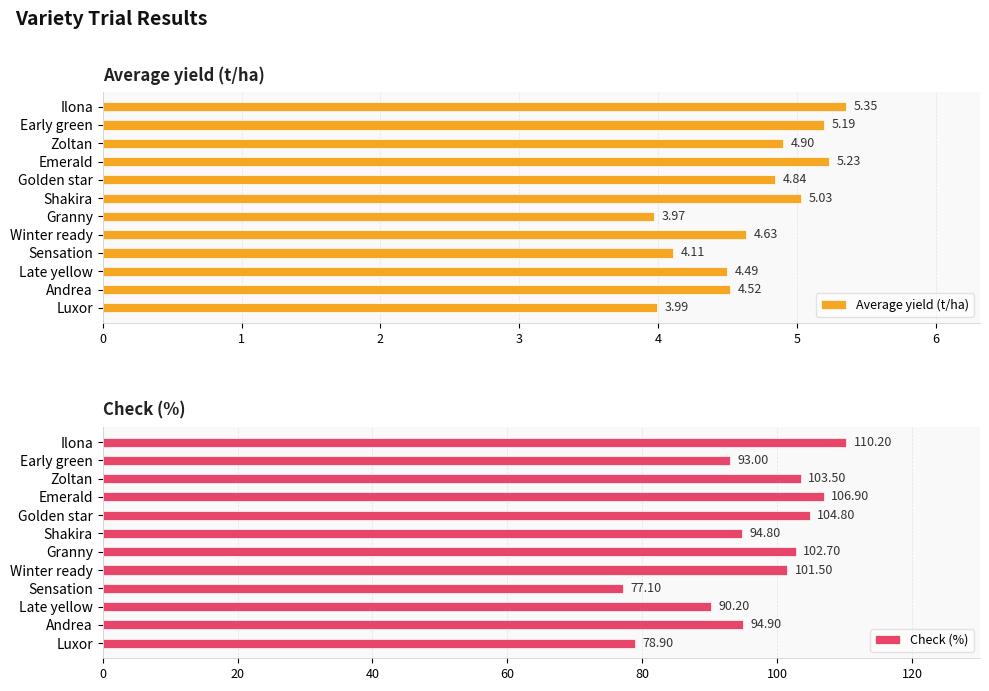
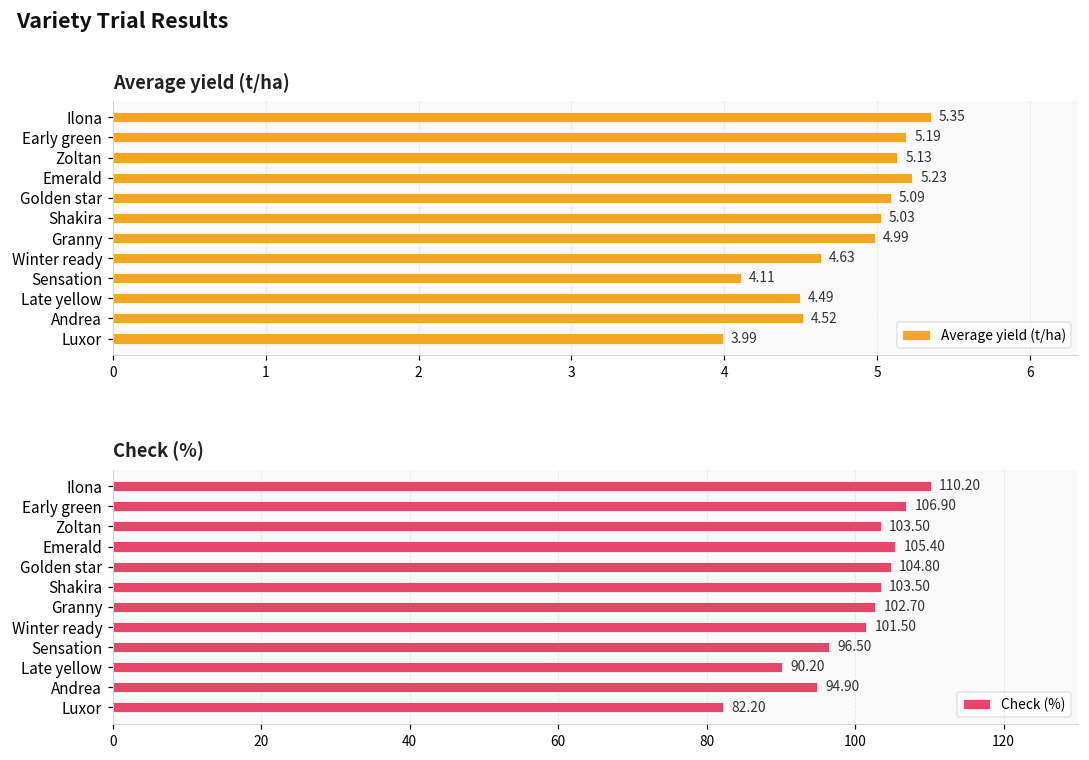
Average yield (t/ha), Zoltan: 4.90 -> 5.13
Average yield (t/ha), Golden star: 4.84 -> 5.09
Average yield (t/ha), Granny: 3.97 -> 4.99
Check (%), Early green: 93.00 -> 106.90
Check (%), Emerald: 106.90 -> 105.40
Check (%), Shakira: 94.80 -> 103.50
Check (%), Sensation: 77.10 -> 96.50
Check (%), Luxor: 78.90 -> 82.20
